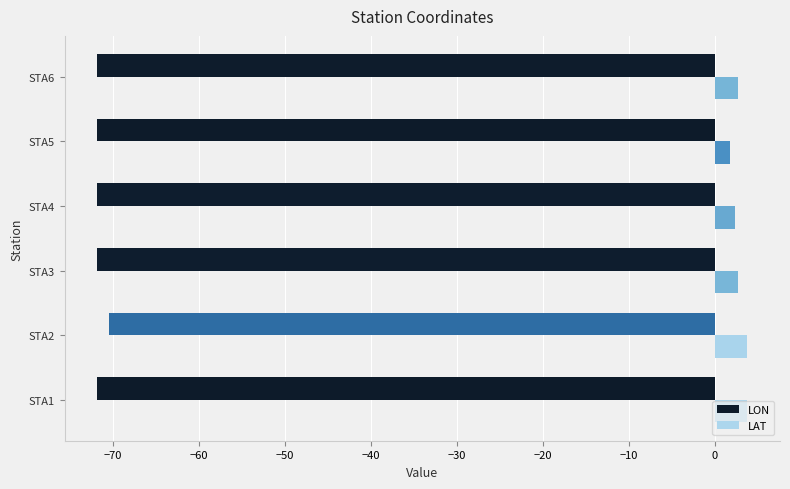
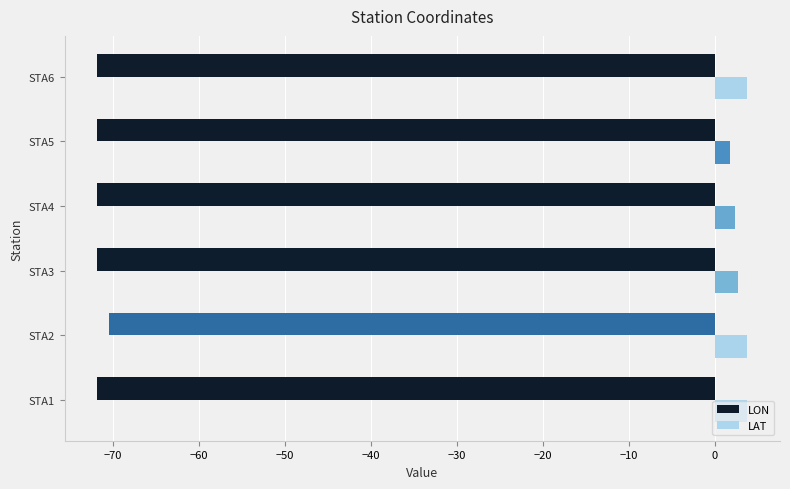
LAT, STA6: 3 -> 4
